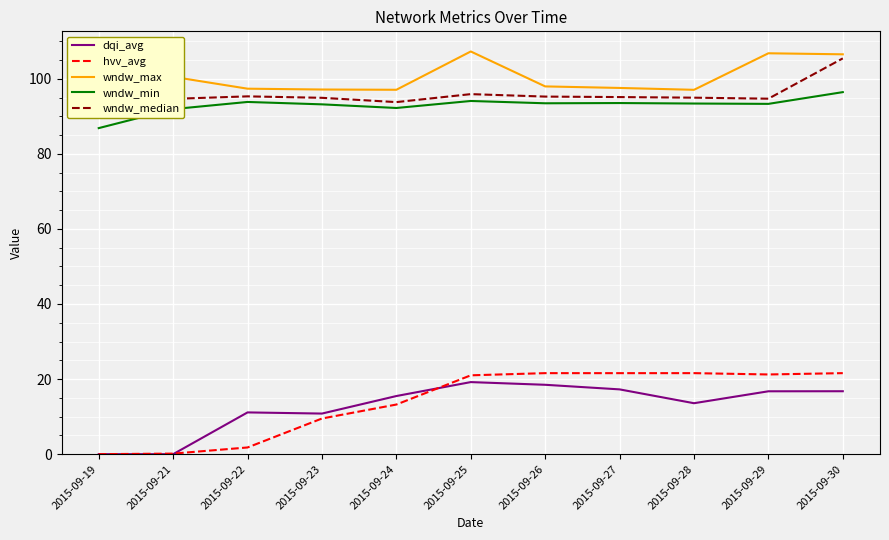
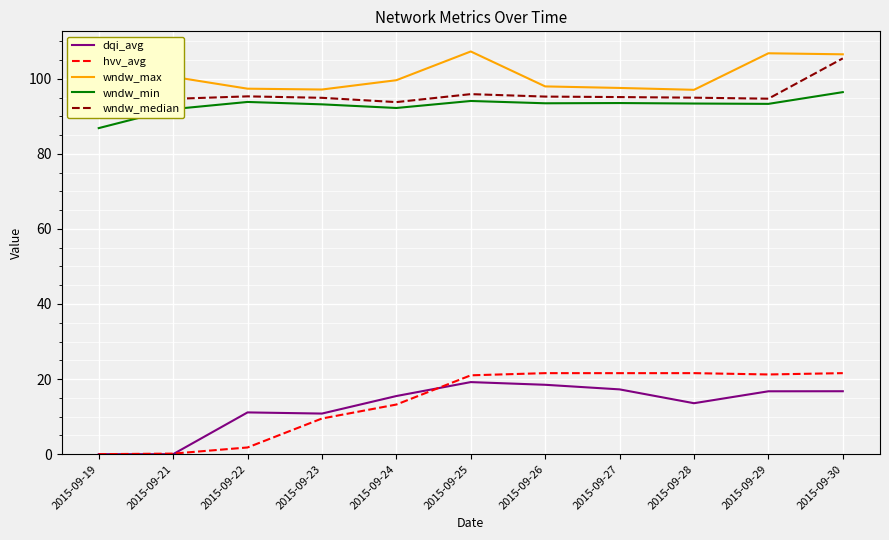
wndw_max, 2015-09-24: 97 -> 100
